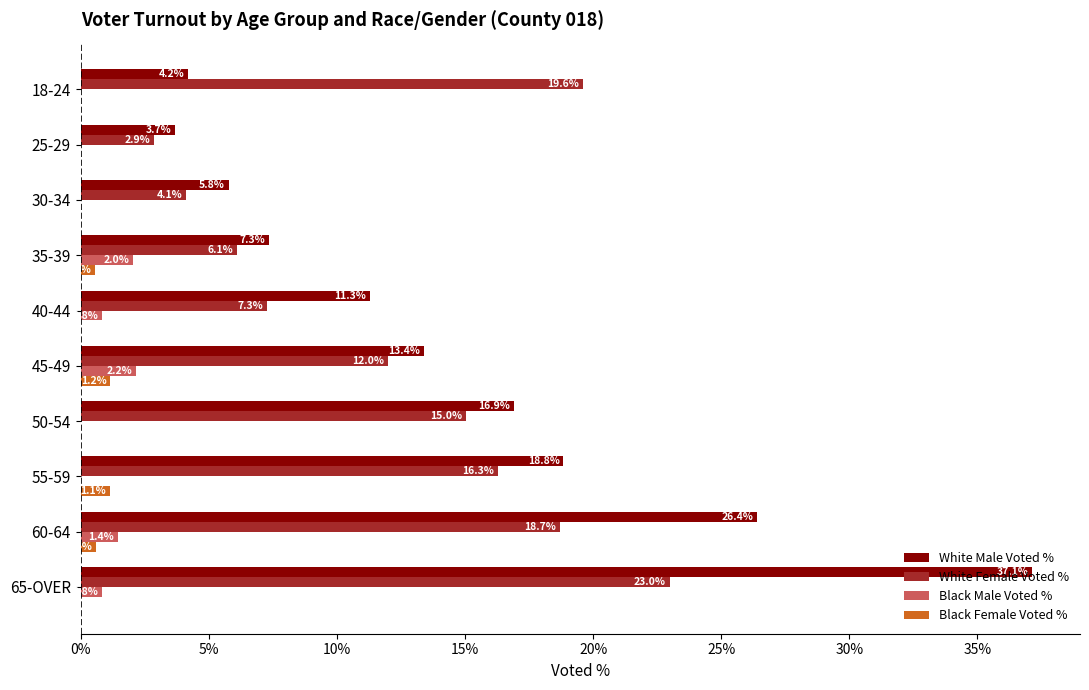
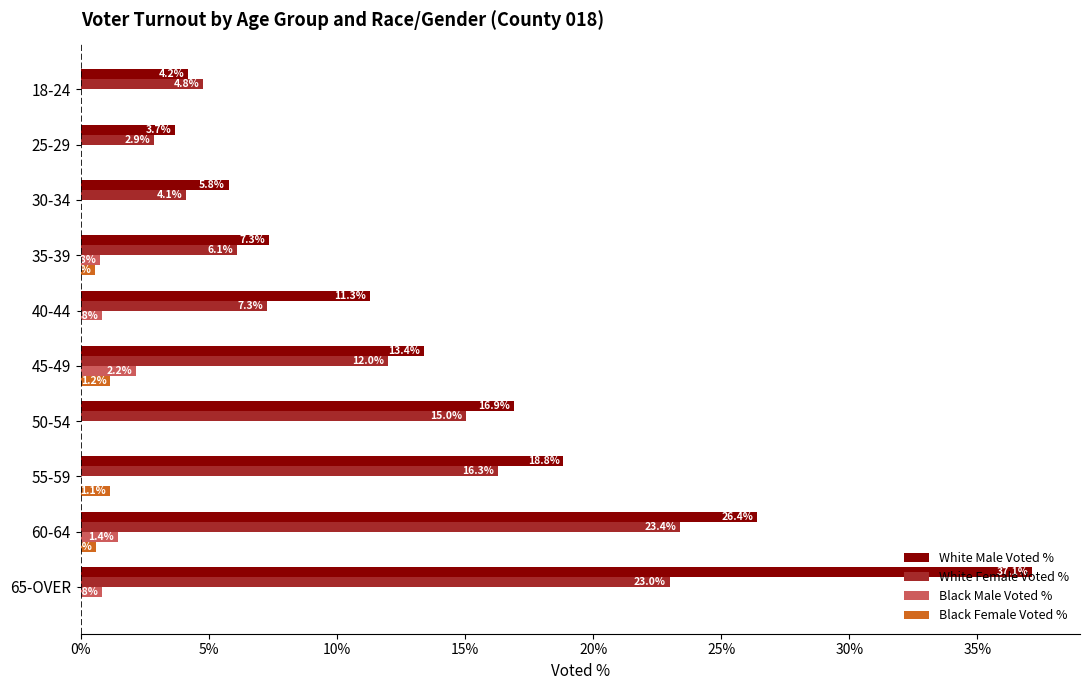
White Female Voted %, 18-24: 19.6% -> 4.8%
Black Male Voted %, 35-39: 2.0% -> 0.8%
White Female Voted %, 60-64: 18.7% -> 23.4%
